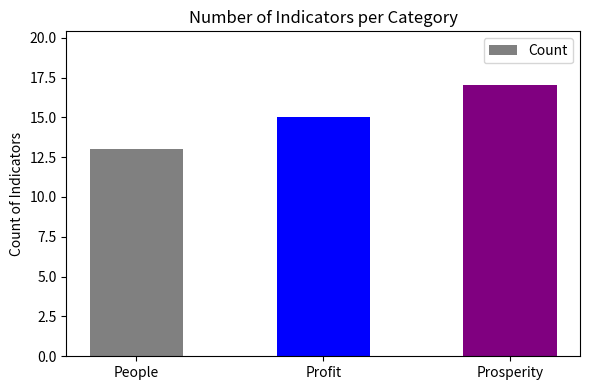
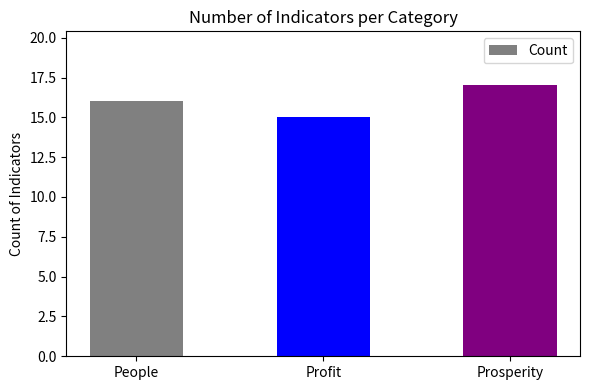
People: 13 -> 16
